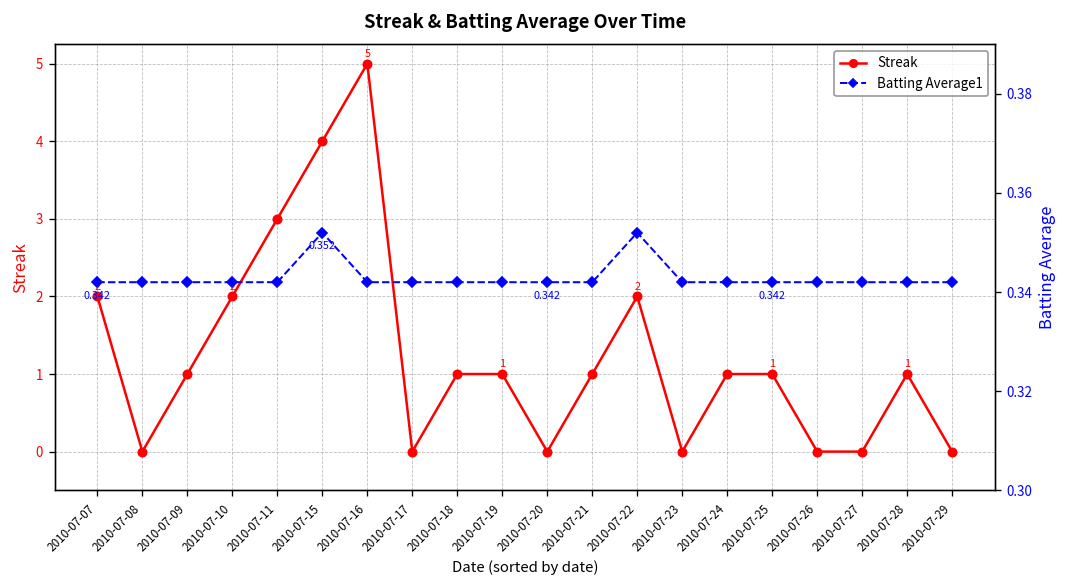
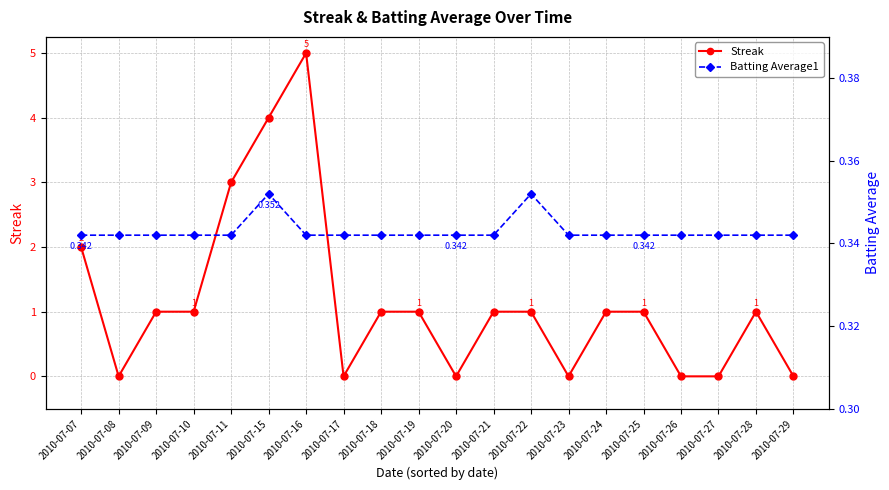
Streak, 2010-07-10: 2 -> 1
Streak, 2010-07-22: 2 -> 1
